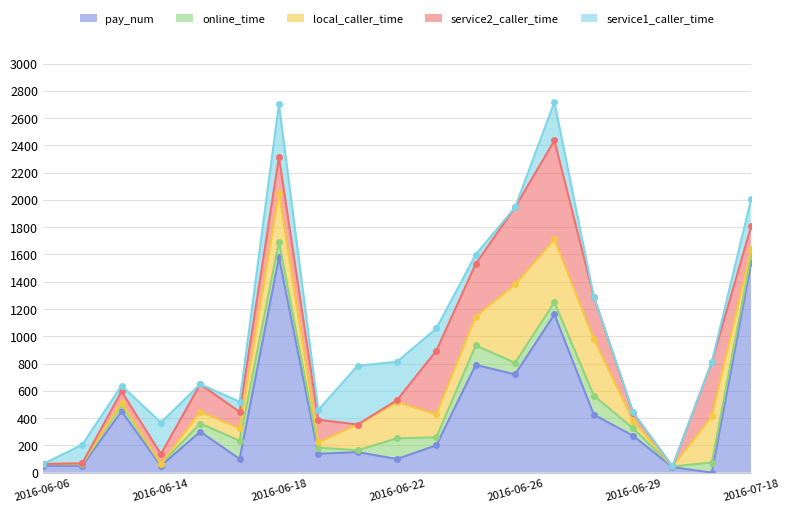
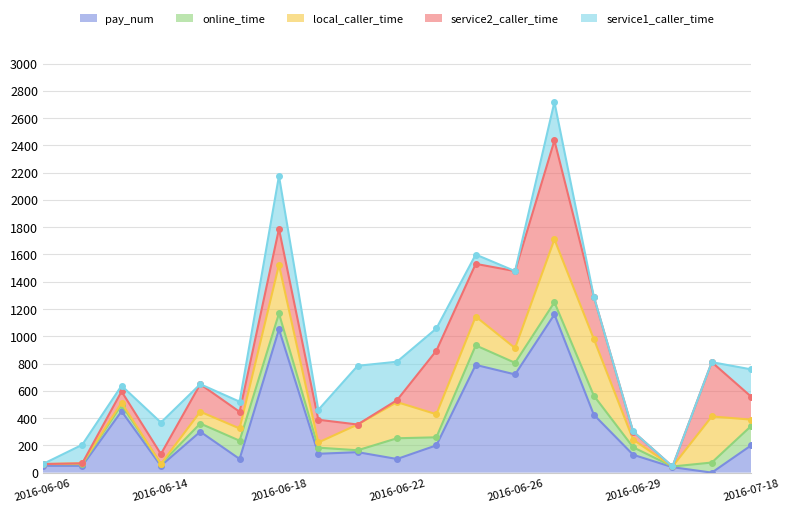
pay_num, 2016-06-18: 1580 -> 1050
local_caller_time, 2016-06-26: 580 -> 110
pay_num, 2016-06-29: 270 -> 130
pay_num, 2016-07-18: 1540 -> 200
online_time, 2016-07-18: 60 -> 140
